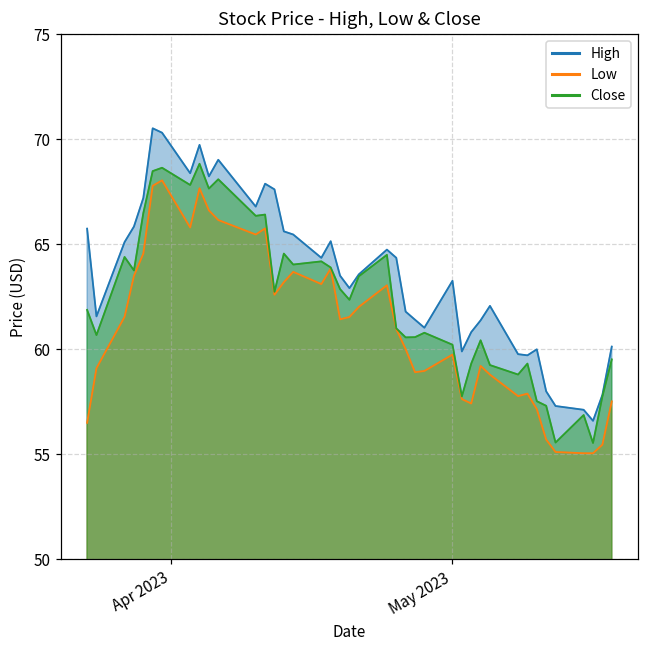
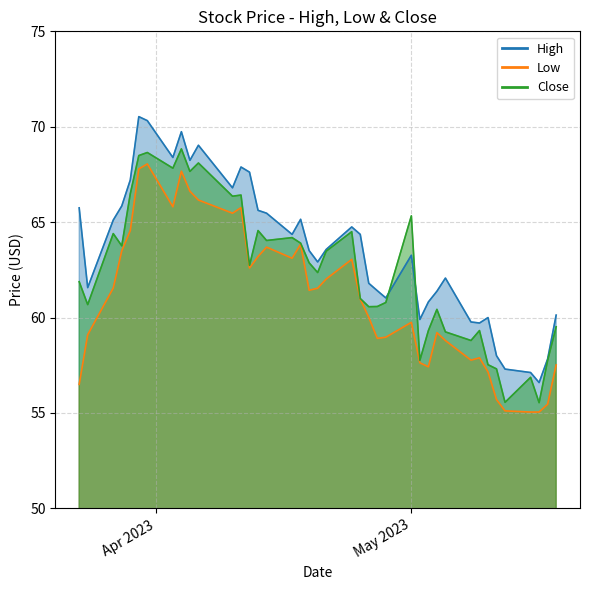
Close, May 2023: 60.2 -> 65.3
